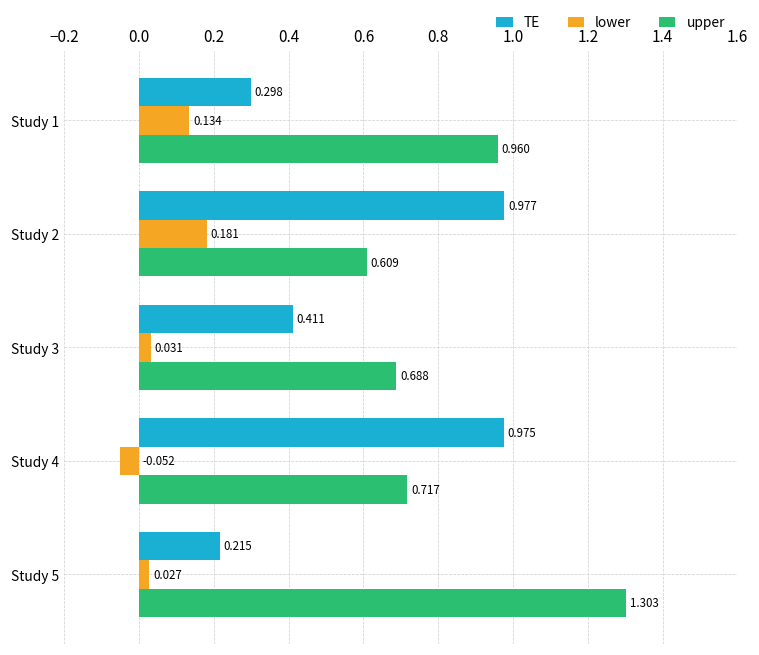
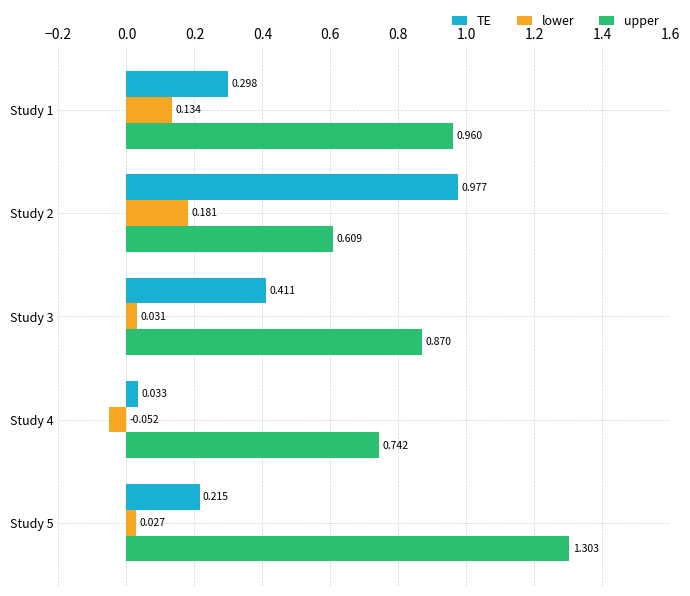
upper, Study 3: 0.688 -> 0.870
TE, Study 4: 0.975 -> 0.033
upper, Study 4: 0.717 -> 0.742
